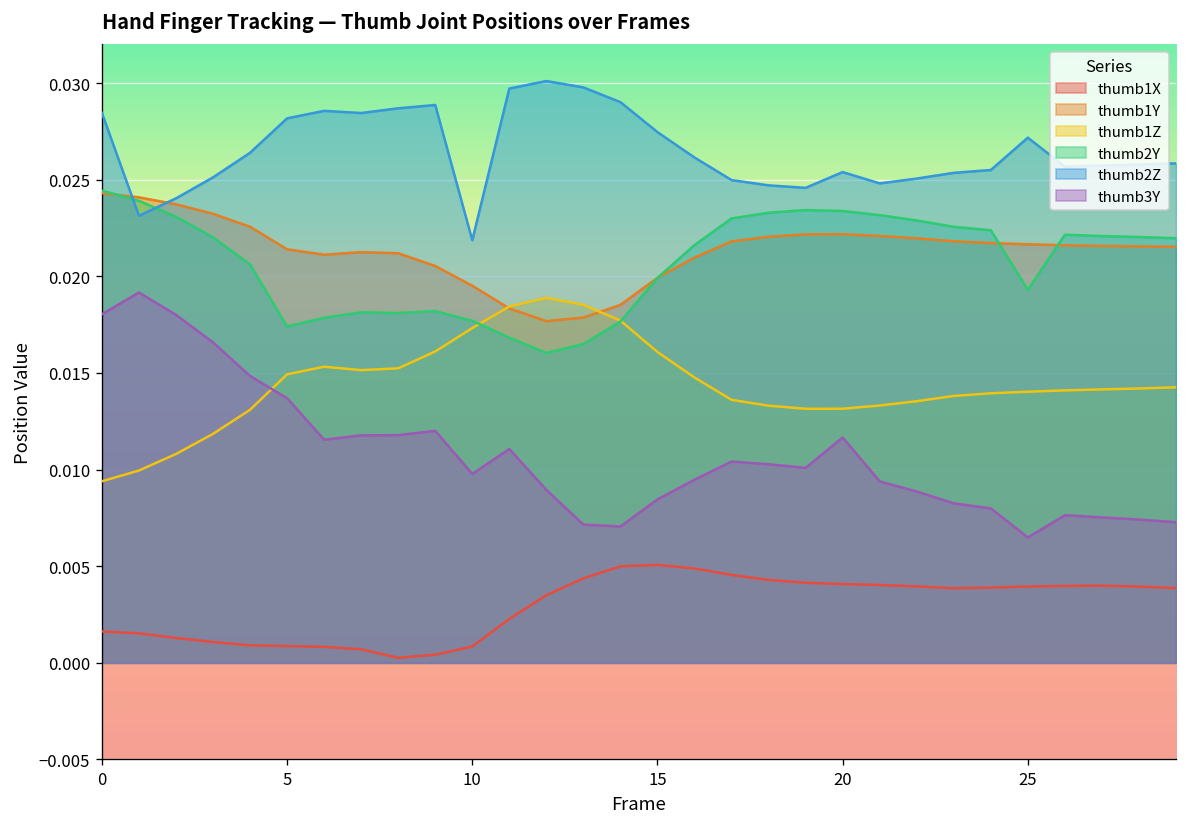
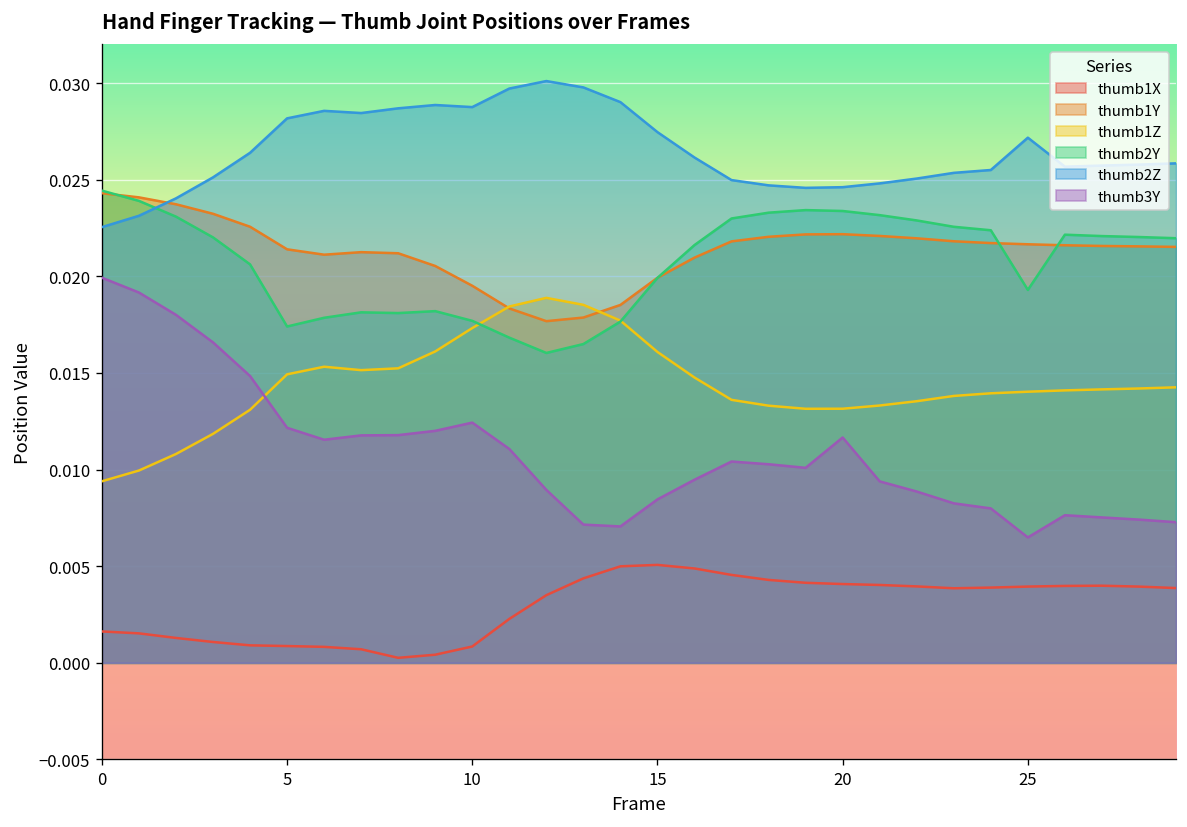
thumb2Z, 0: 0.0285 -> 0.0225
thumb3Y, 0: 0.0180 -> 0.0199
thumb3Y, 5: 0.0137 -> 0.0122
thumb2Z, 10: 0.0219 -> 0.0288
thumb3Y, 10: 0.0098 -> 0.0124
thumb2Z, 20: 0.0254 -> 0.0246
